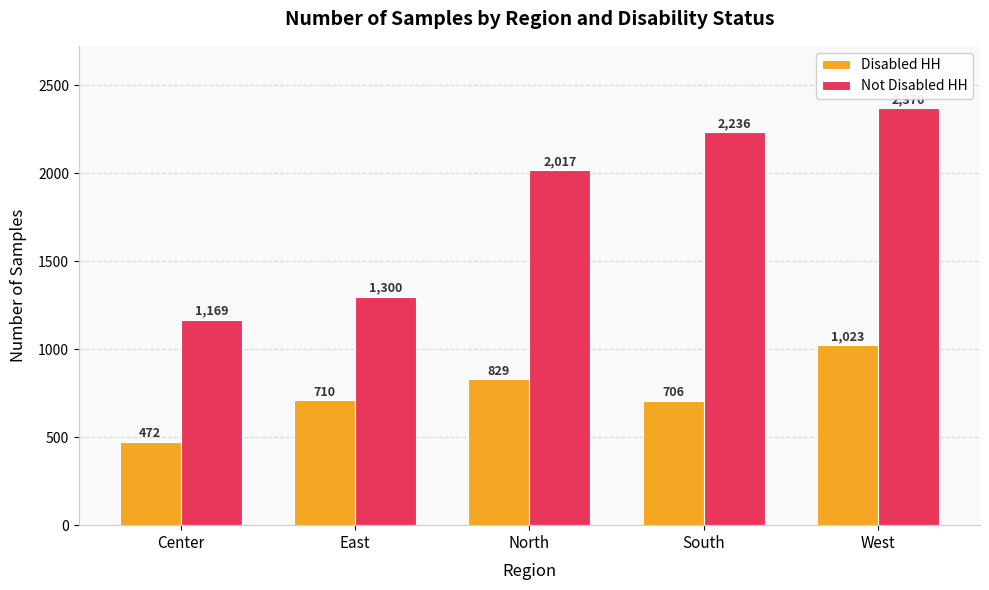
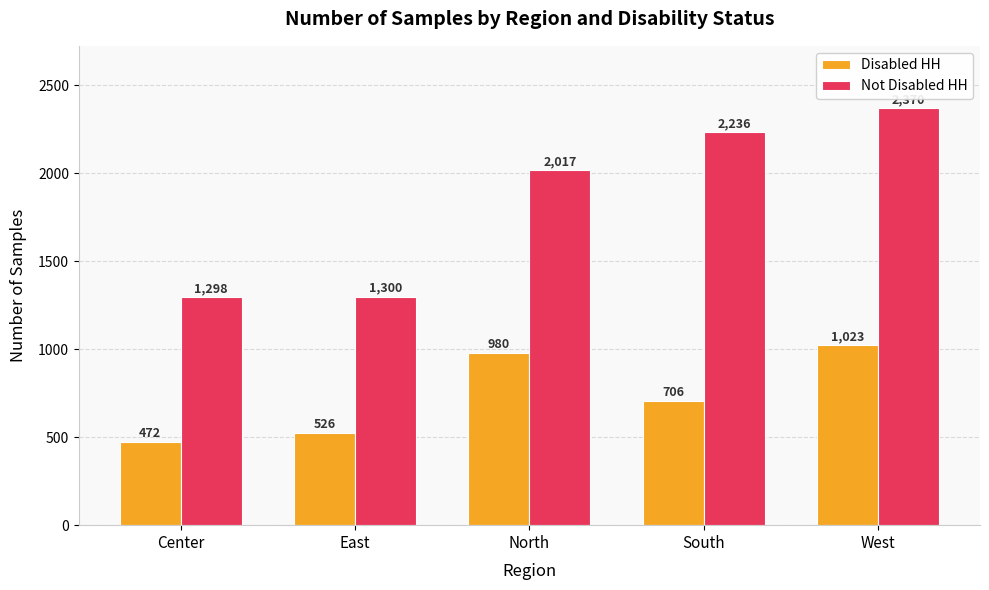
Not Disabled HH, Center: 1,169 -> 1,298
Disabled HH, East: 710 -> 526
Disabled HH, North: 829 -> 980
